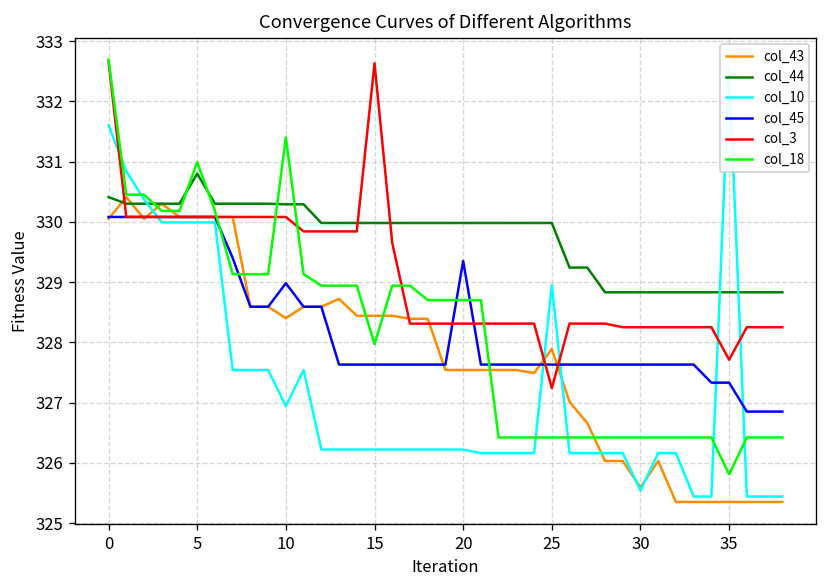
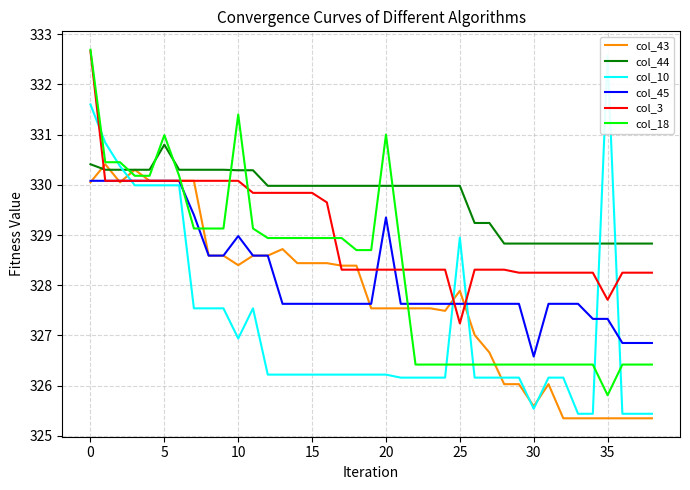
col_3, 15: 332.6 -> 329.8
col_18, 15: 328.0 -> 328.9
col_18, 20: 328.7 -> 331.0
col_45, 30: 327.6 -> 326.6
